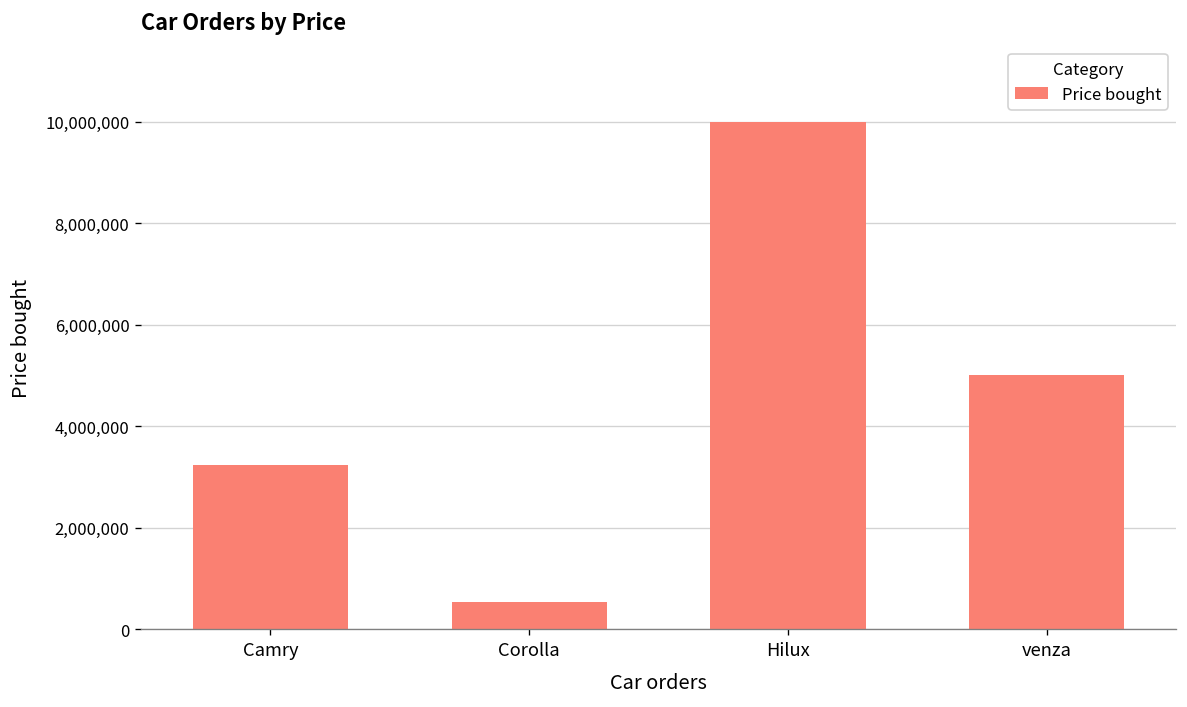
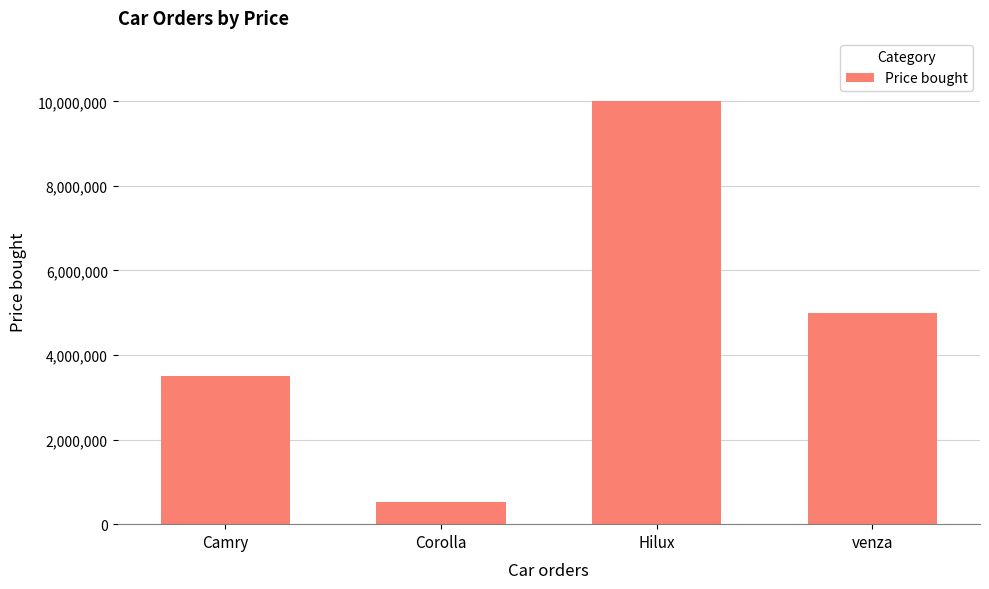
Camry: 3,200,000 -> 3,500,000
